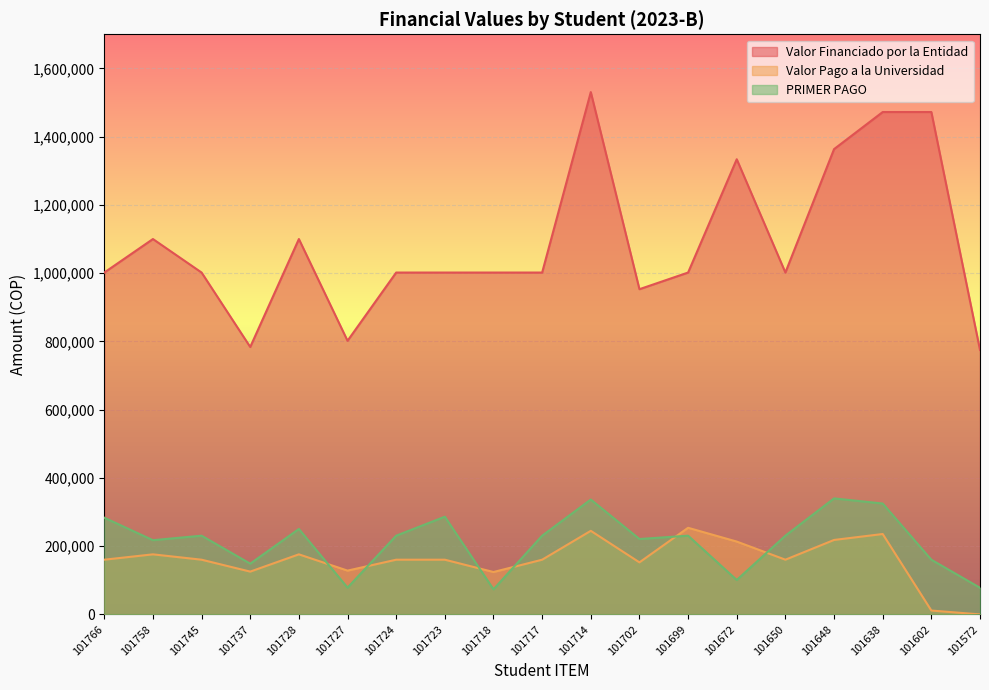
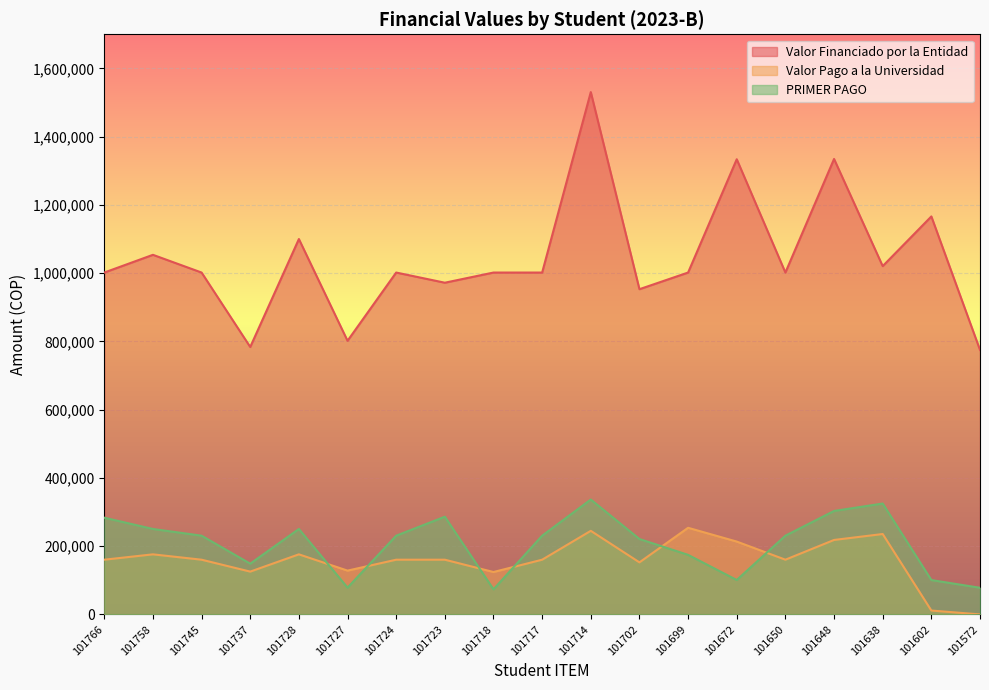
Valor Financiado por la Entidad, 101758: 1,100,000 -> 1,050,000
PRIMER PAGO, 101758: 220,000 -> 250,000
Valor Financiado por la Entidad, 101723: 1,000,000 -> 970,000
PRIMER PAGO, 101699: 230,000 -> 170,000
Valor Financiado por la Entidad, 101648: 1,360,000 -> 1,330,000
PRIMER PAGO, 101648: 340,000 -> 300,000
Valor Financiado por la Entidad, 101638: 1,470,000 -> 1,020,000
Valor Financiado por la Entidad, 101602: 1,470,000 -> 1,170,000
PRIMER PAGO, 101602: 160,000 -> 100,000
